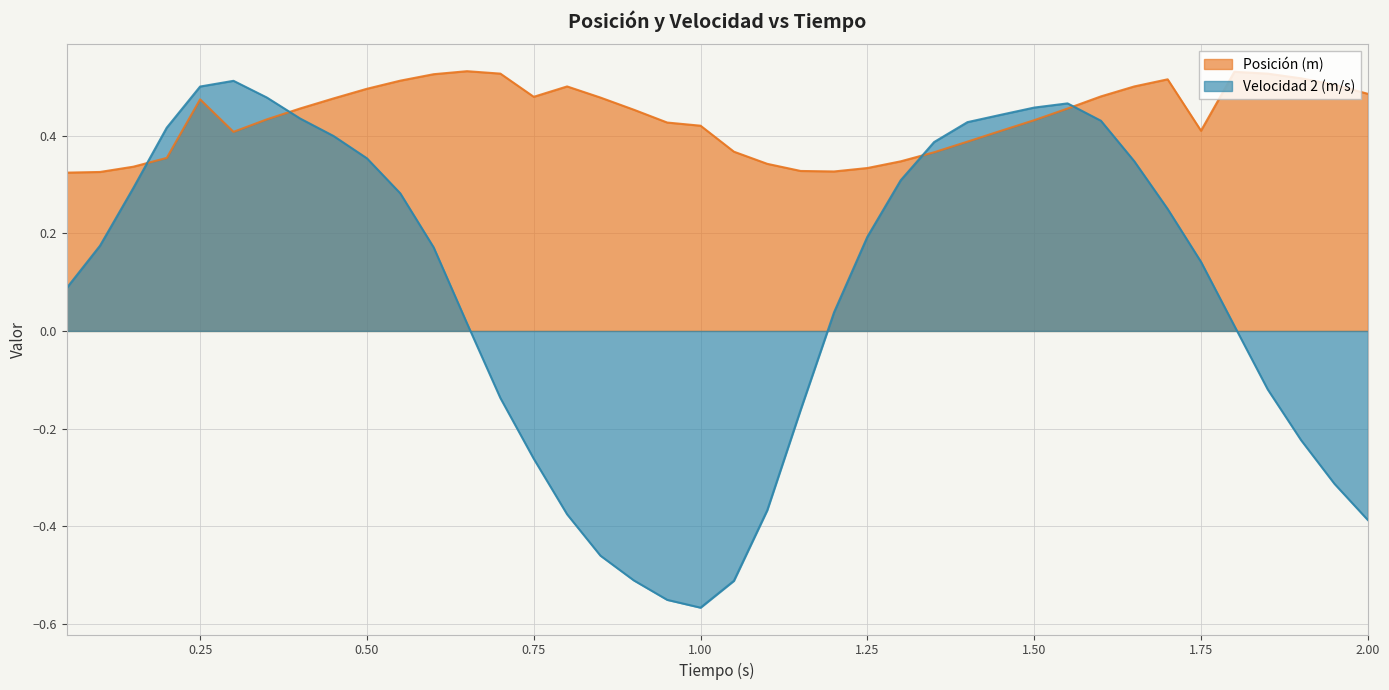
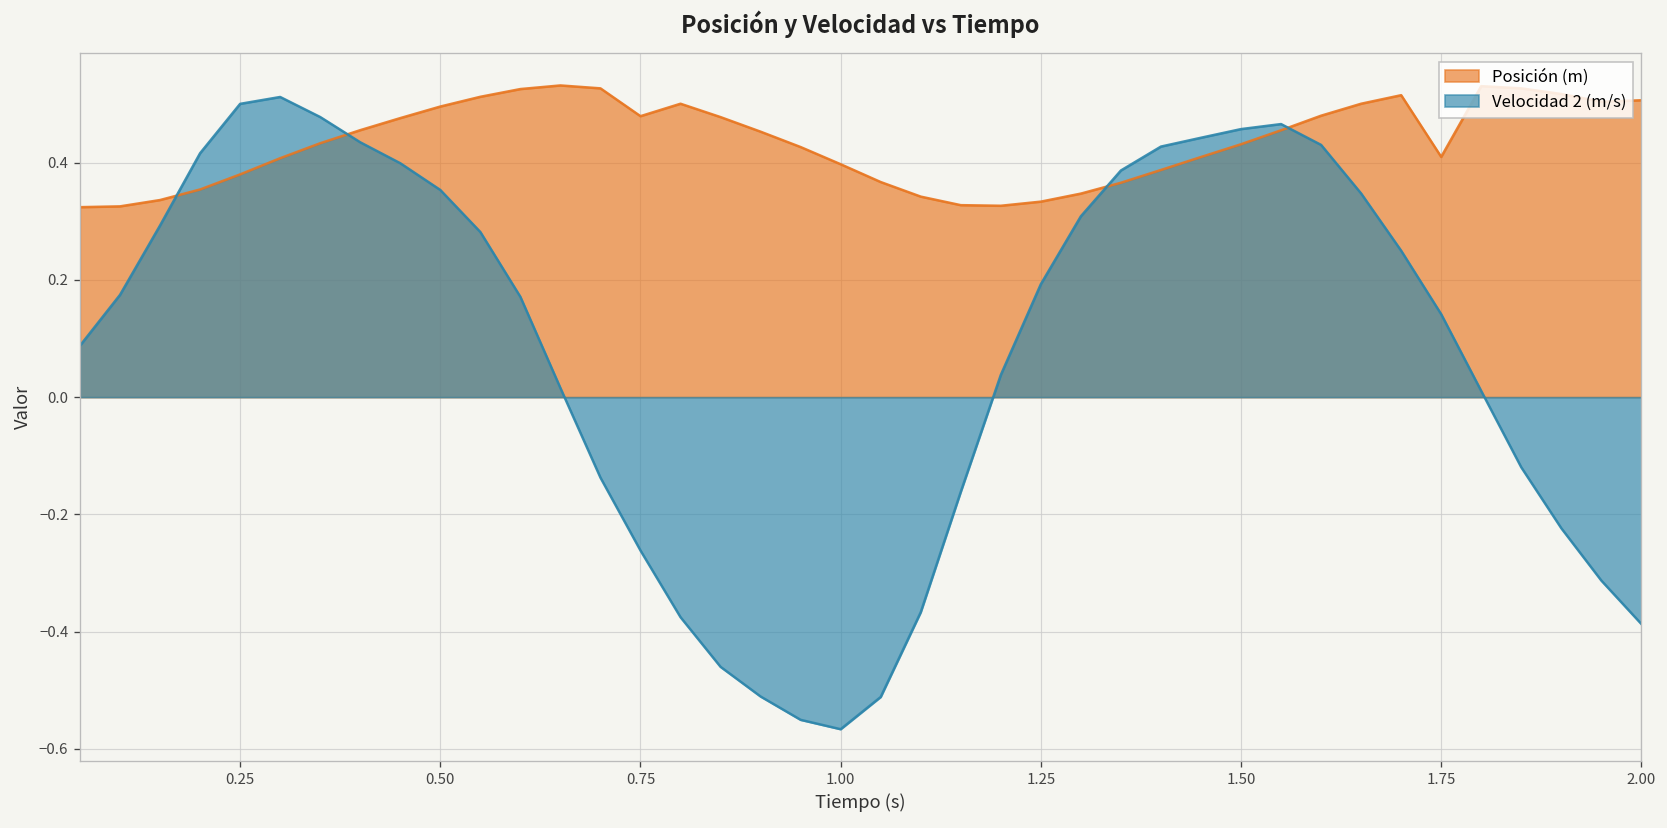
Posición (m), 0.25: 0.47 -> 0.38
Posición (m), 1.00: 0.42 -> 0.40
Posición (m), 2.00: 0.49 -> 0.51
